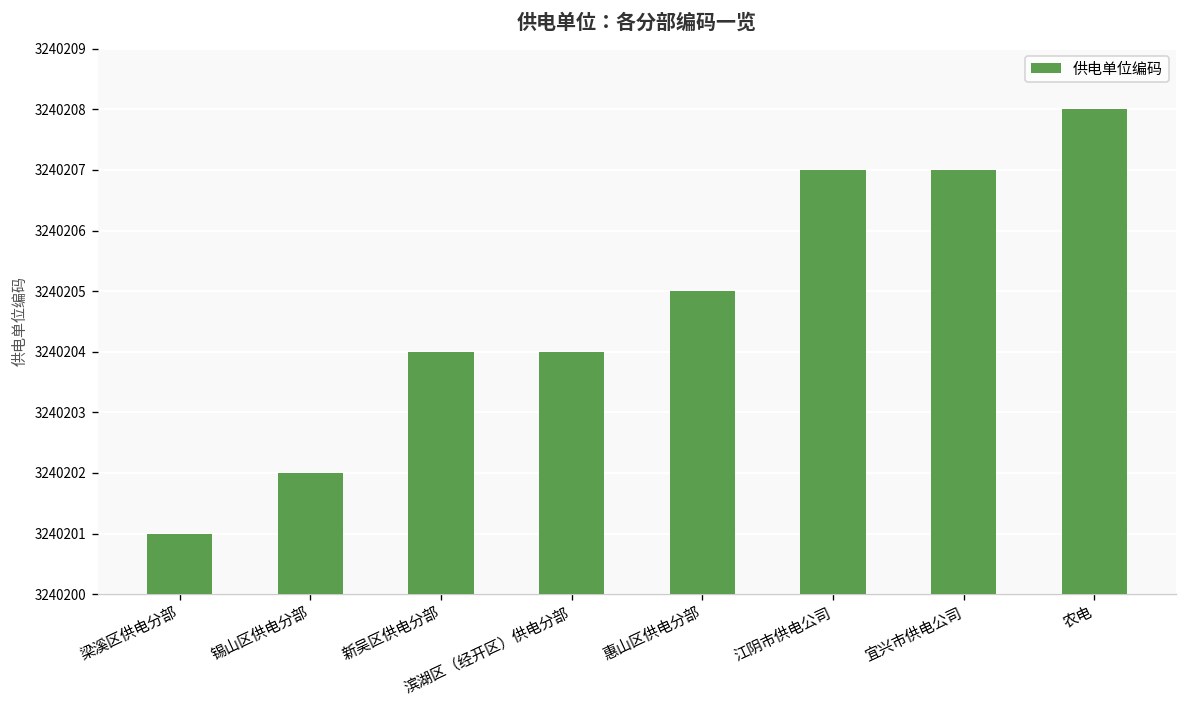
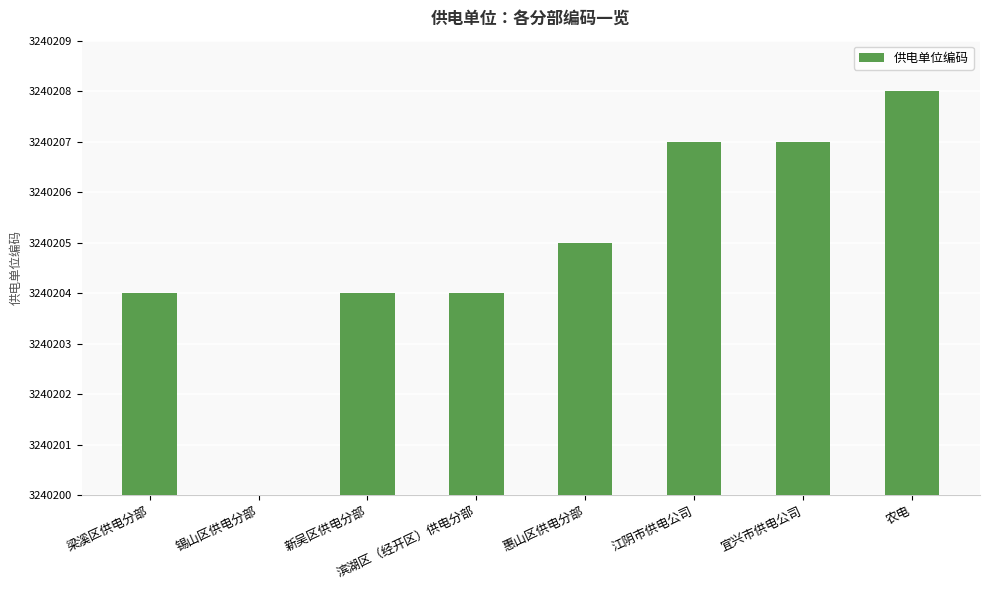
梁溪区供电分部: 3240201 -> 3240204
锡山区供电分部: 3240202 -> 3240200
